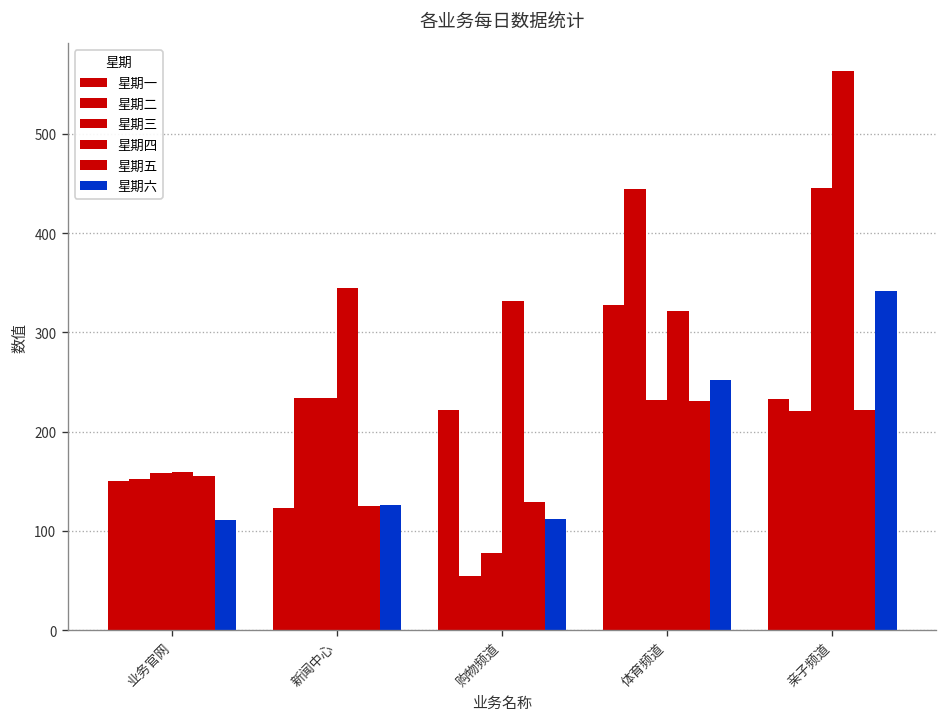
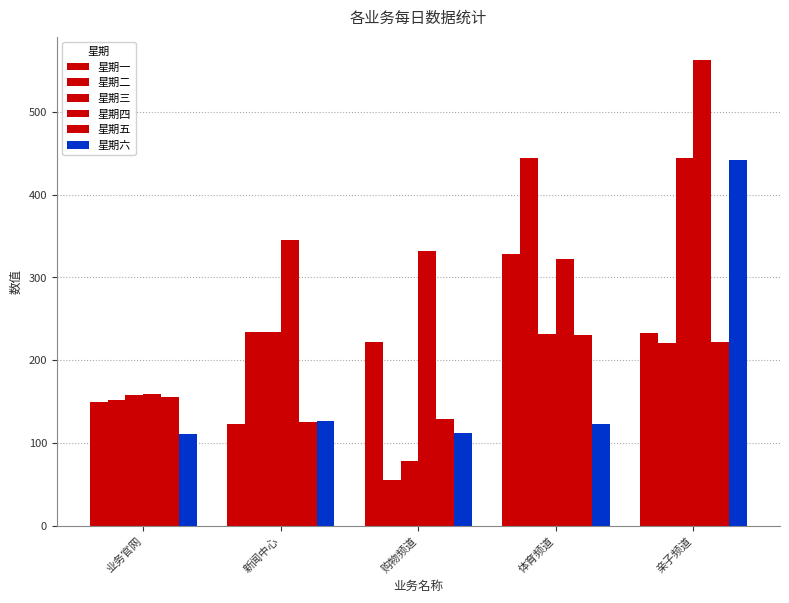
星期六, 体育频道: 250 -> 120
星期六, 亲子频道: 340 -> 440
